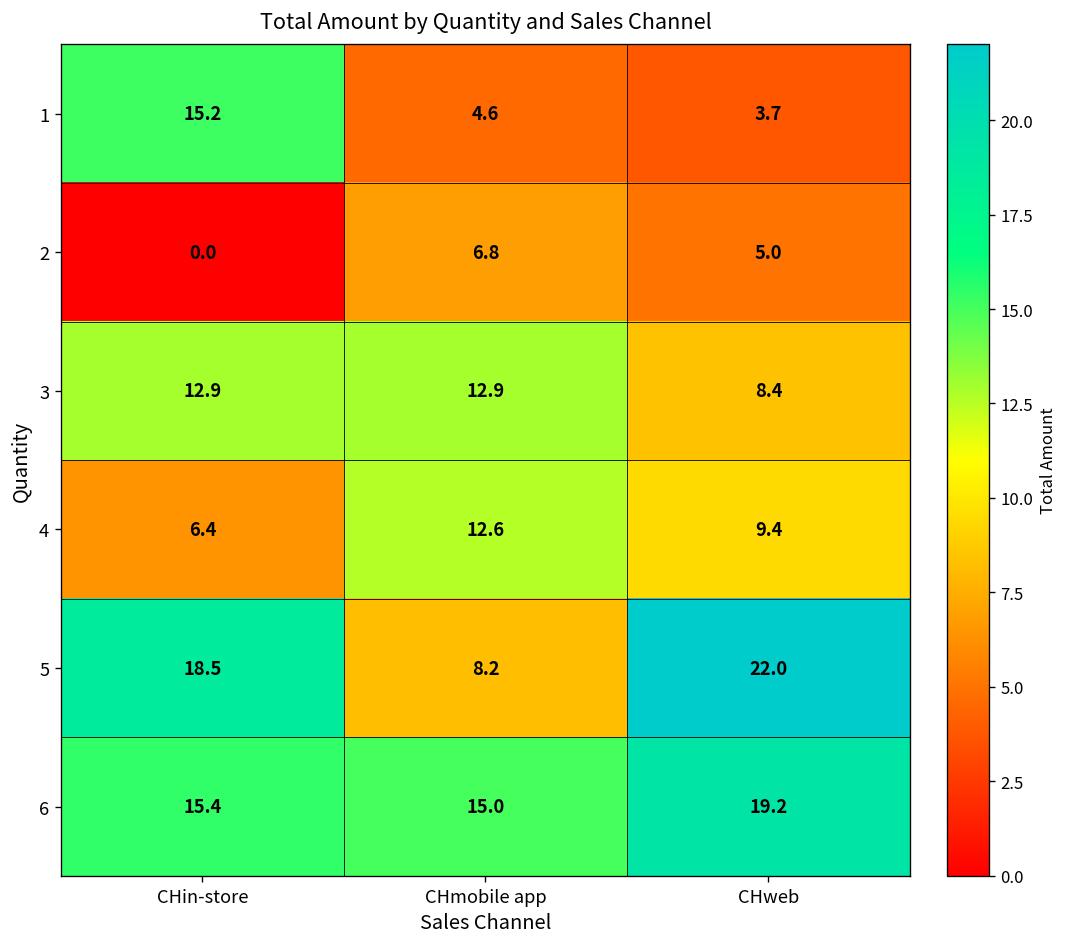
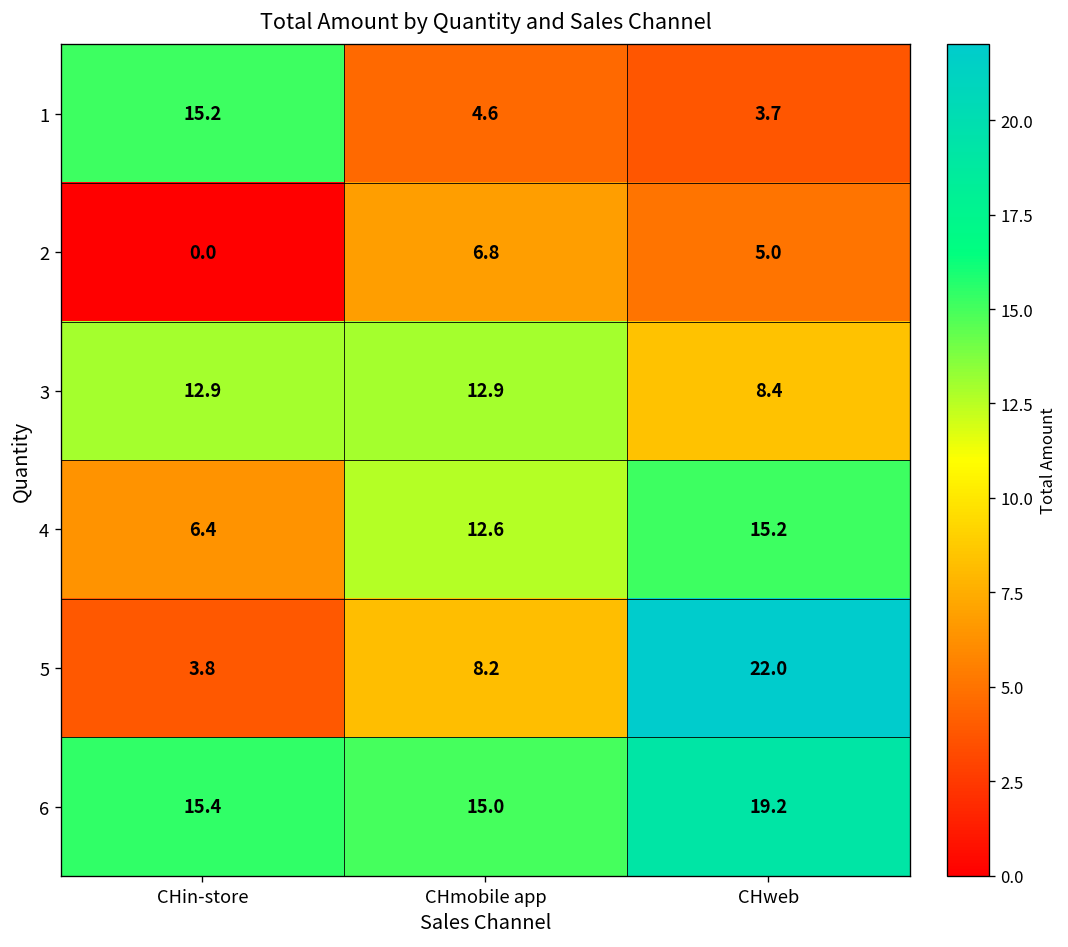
4, CHweb: 9.4 -> 15.2
5, CHin-store: 18.5 -> 3.8
